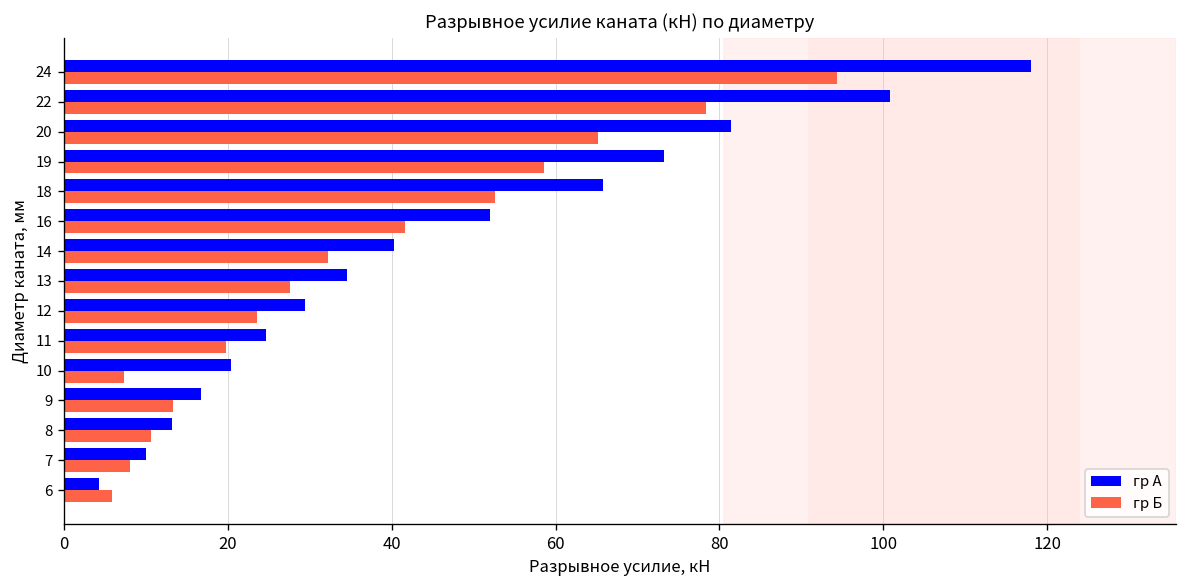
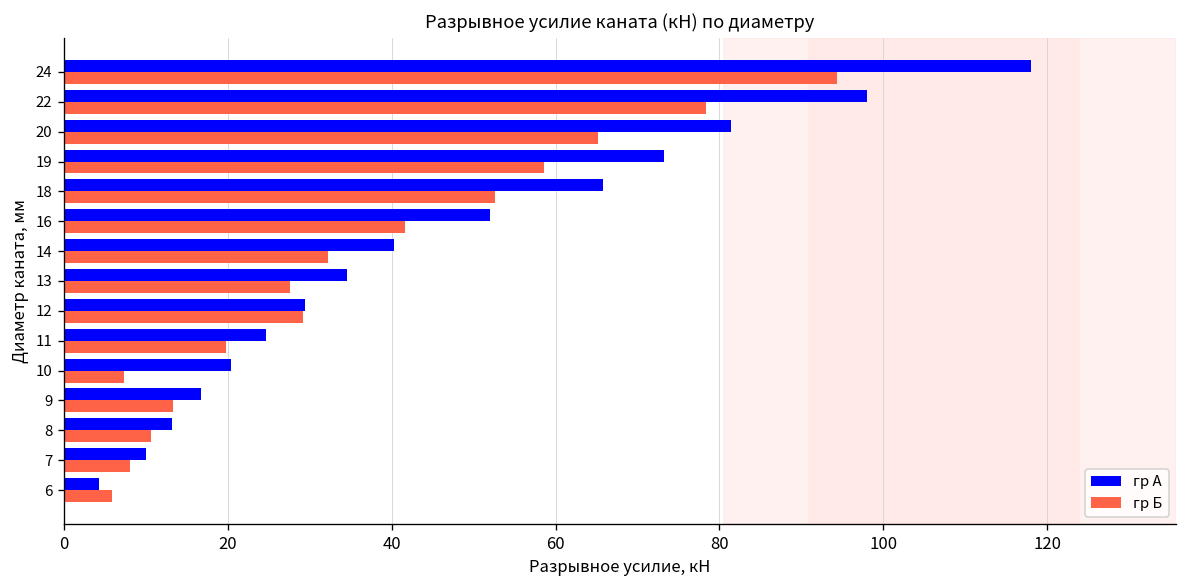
гр А, 22: 101 -> 98
гр Б, 12: 24 -> 29
